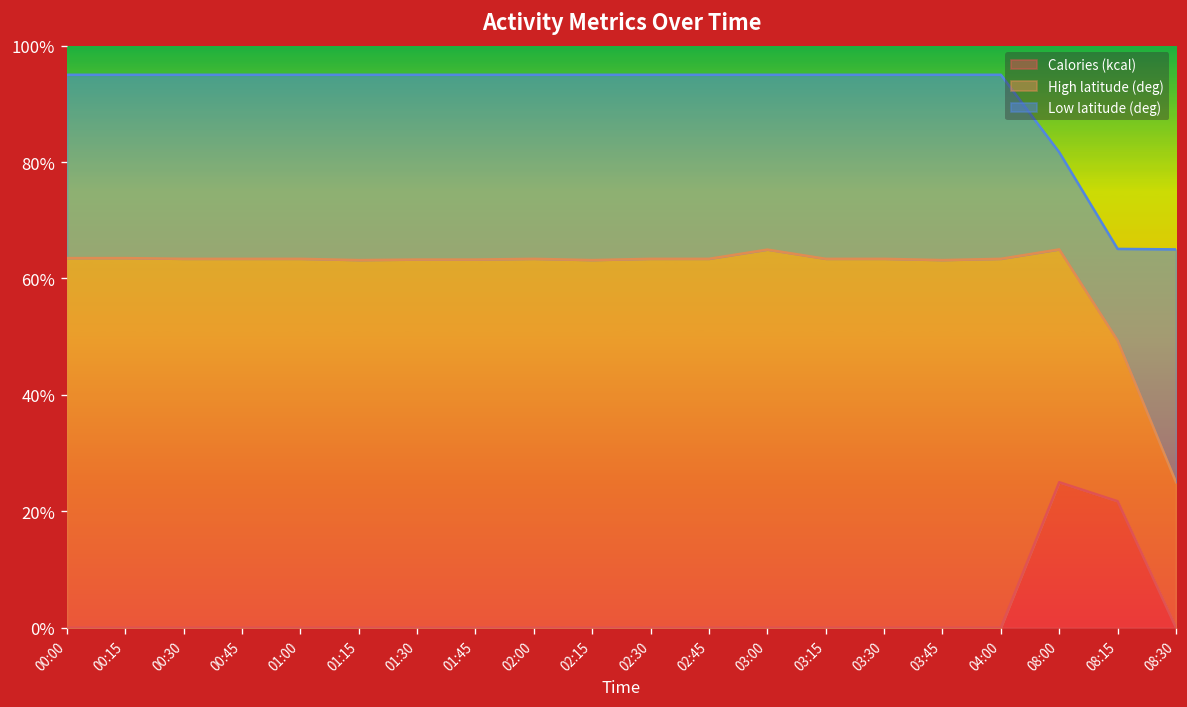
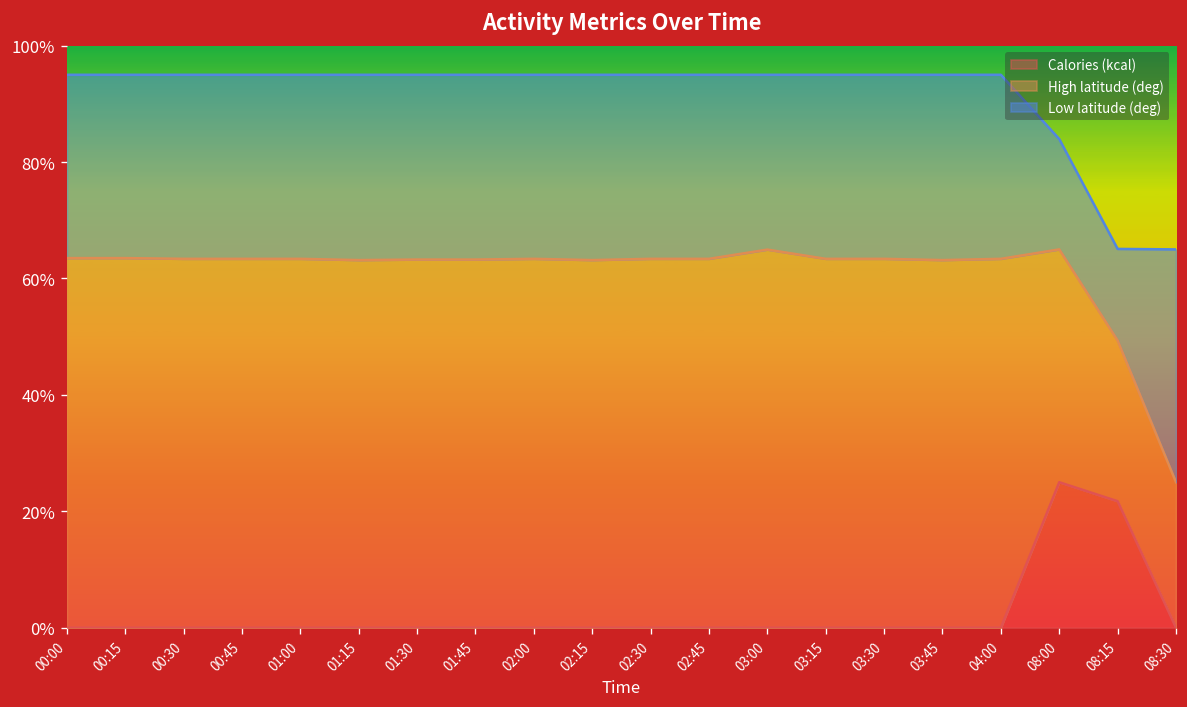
Low latitude (deg), 08:00: 82% -> 84%
